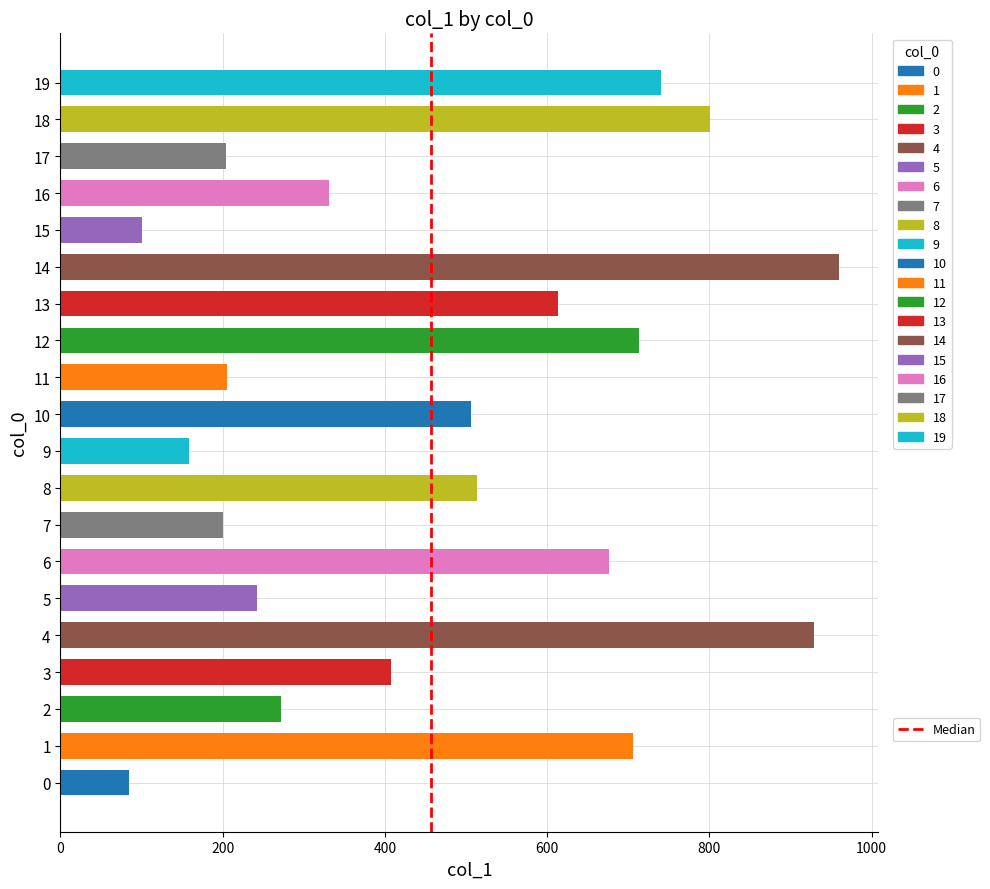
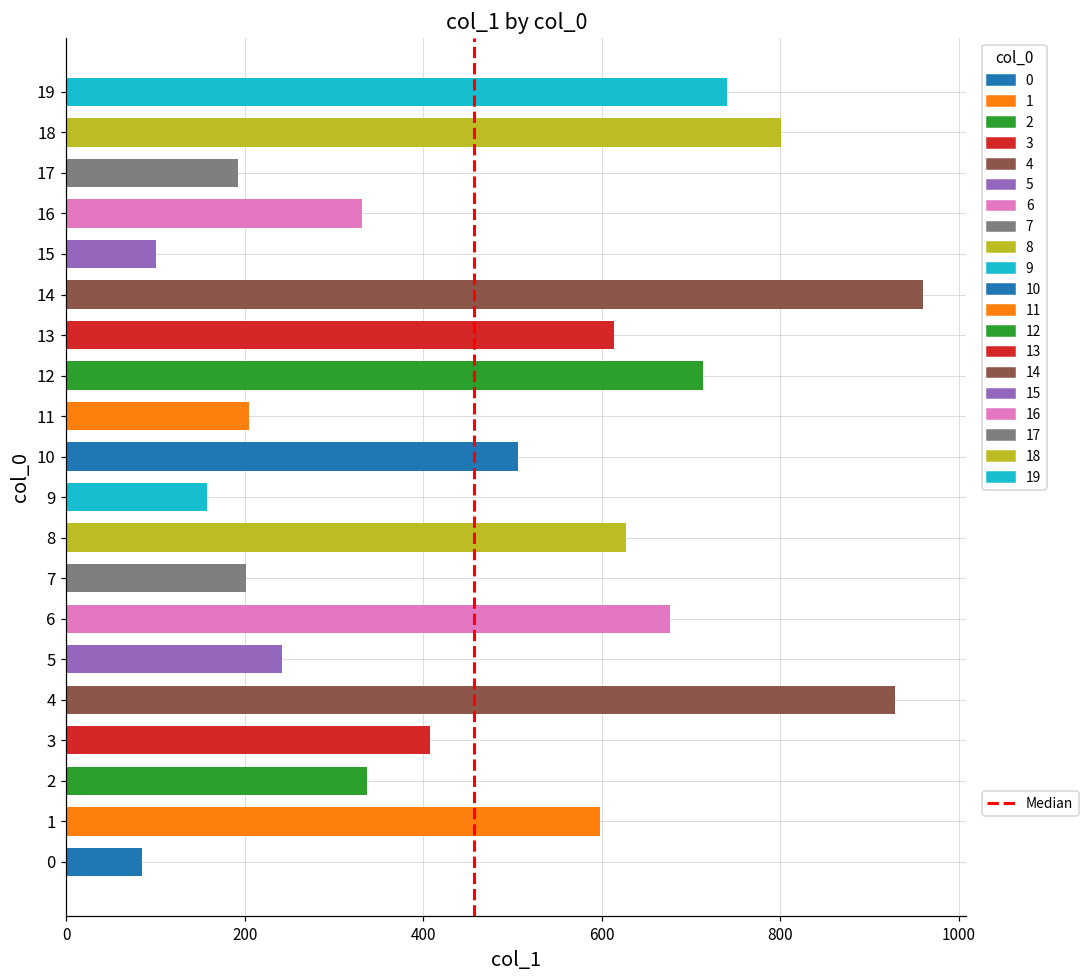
17: 200 -> 190
8: 510 -> 630
2: 270 -> 340
1: 710 -> 600
